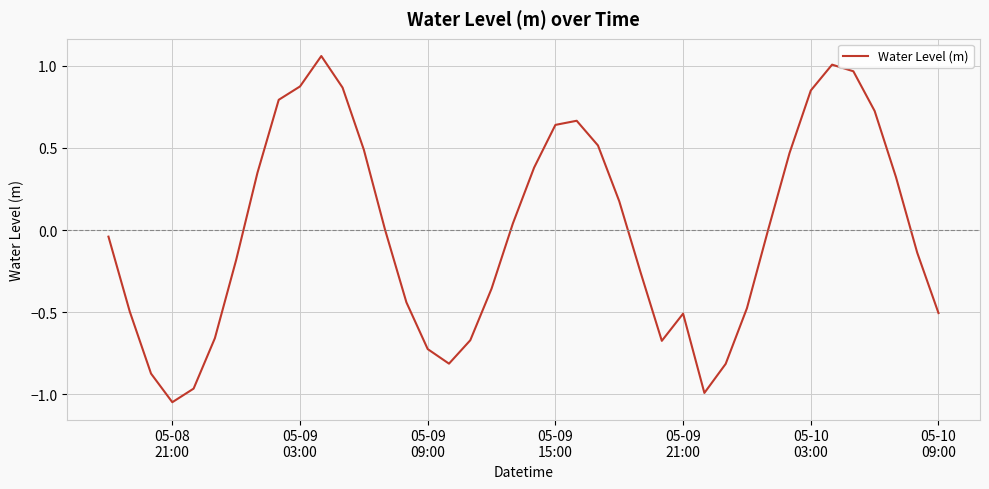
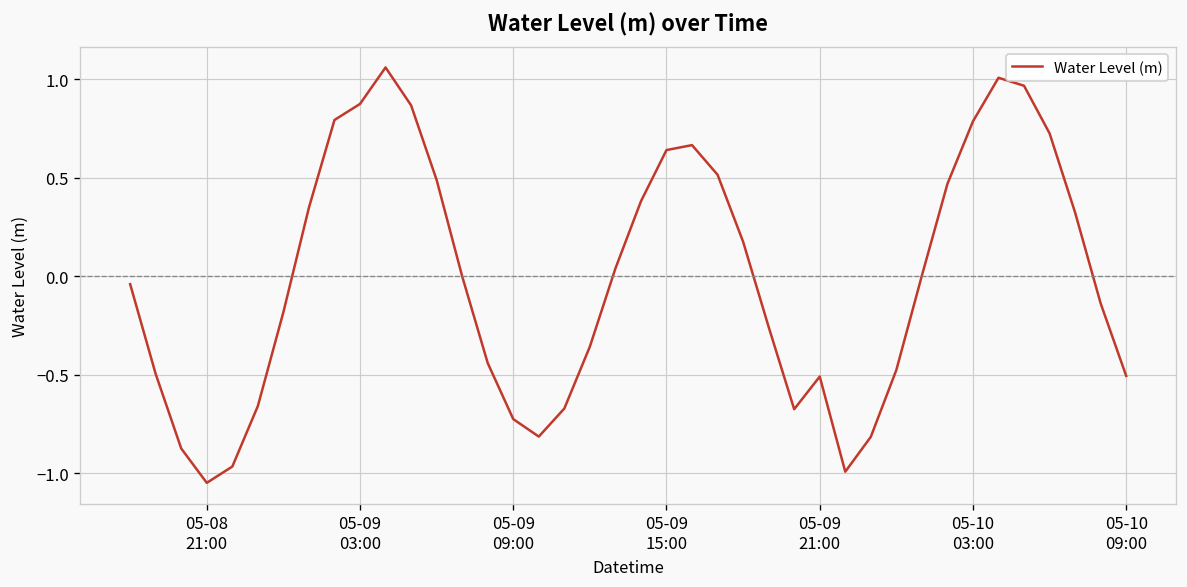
05-10 03:00: 0.85 -> 0.79
